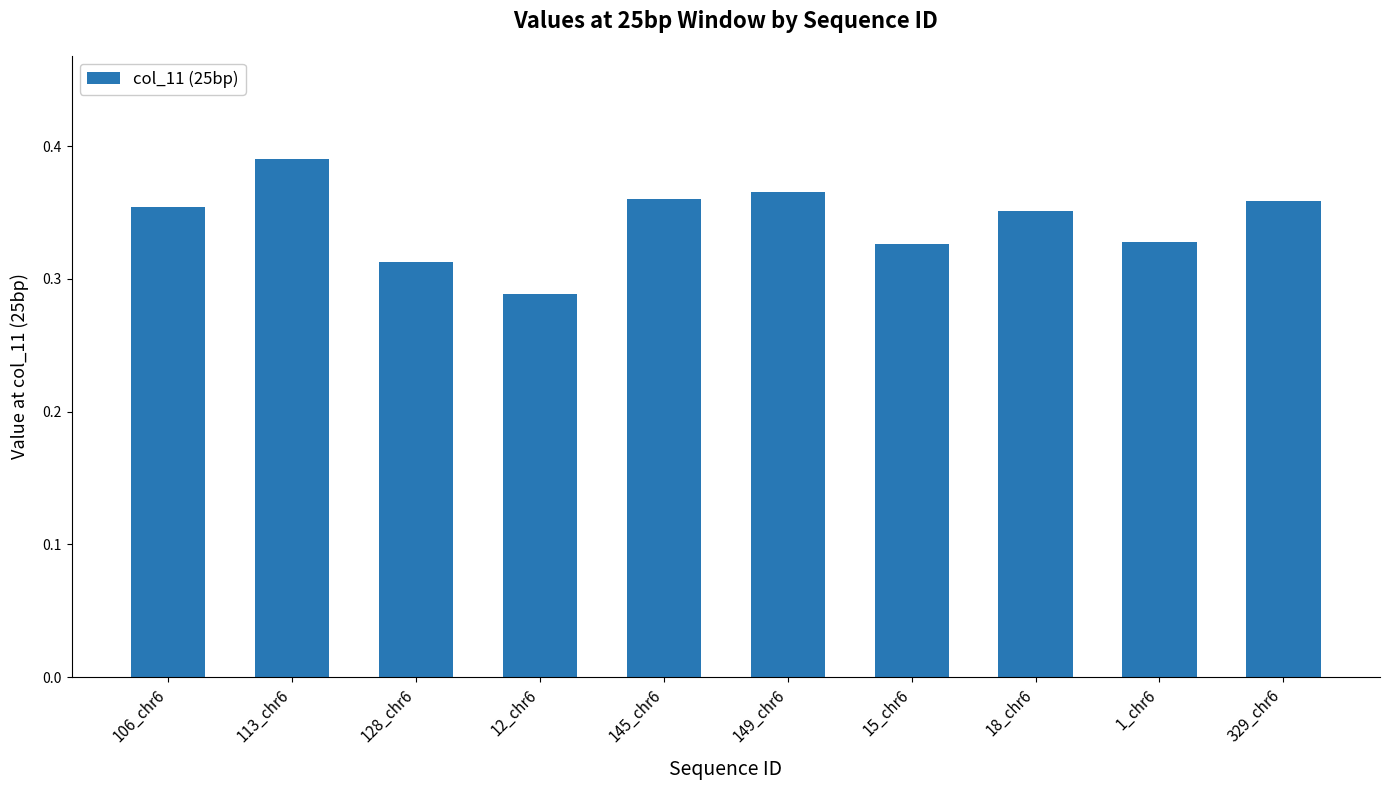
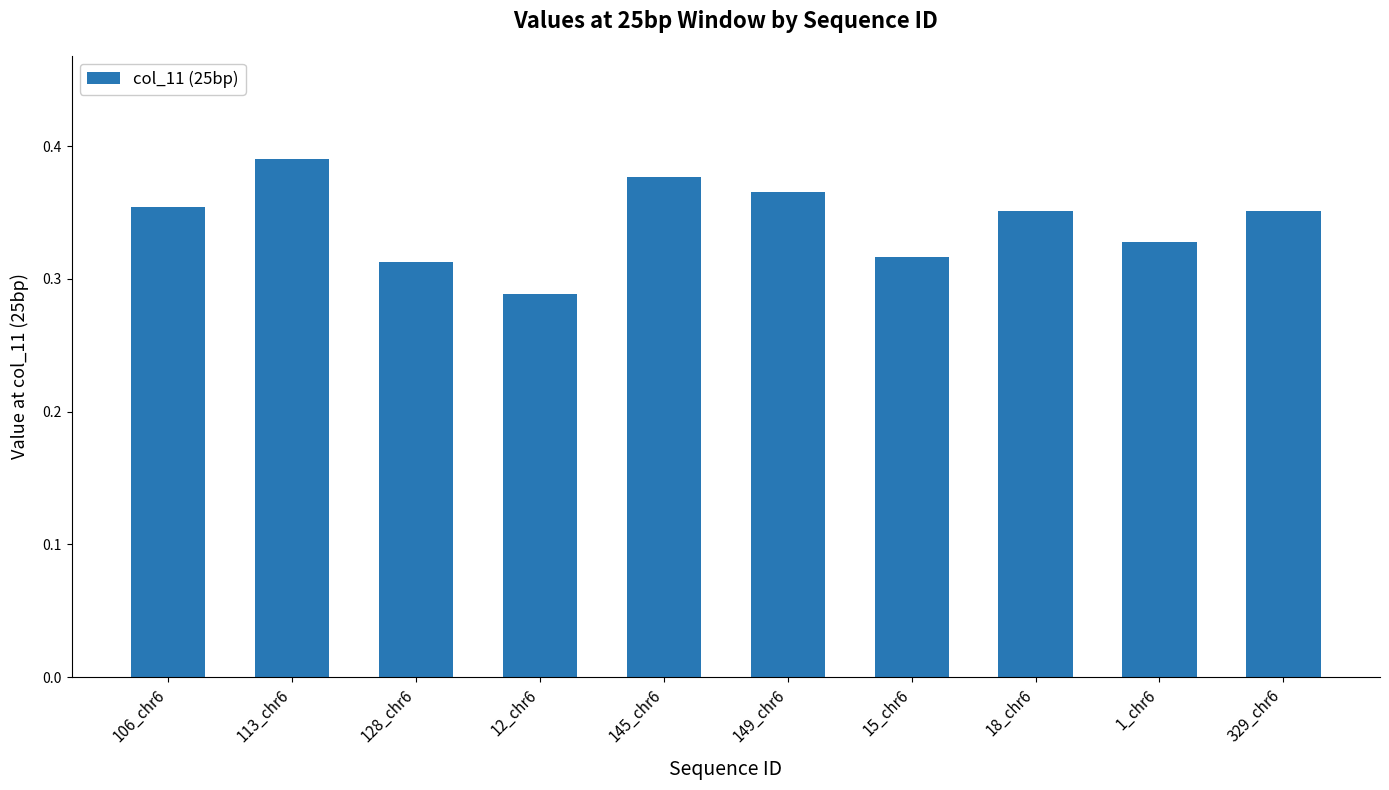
145_chr6: 0.360 -> 0.377
15_chr6: 0.327 -> 0.316
329_chr6: 0.359 -> 0.351
